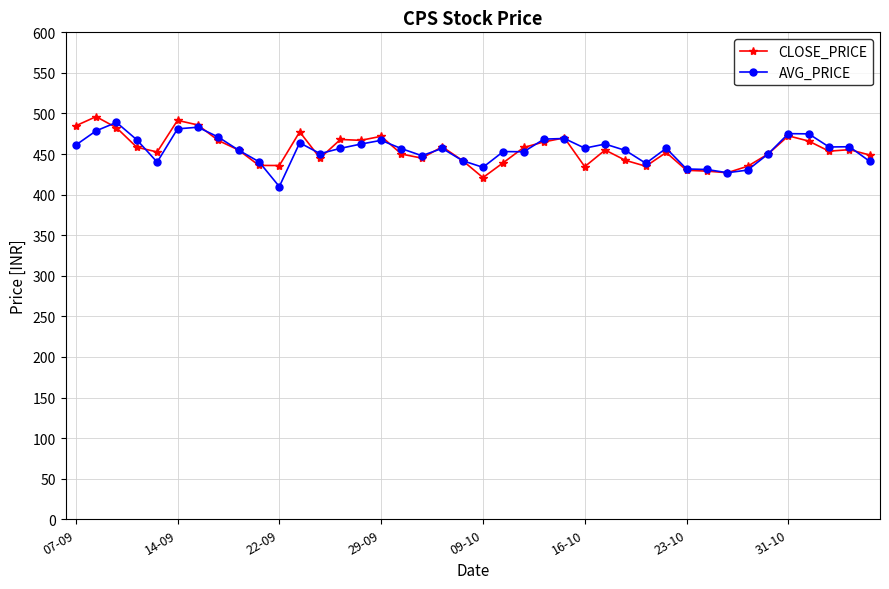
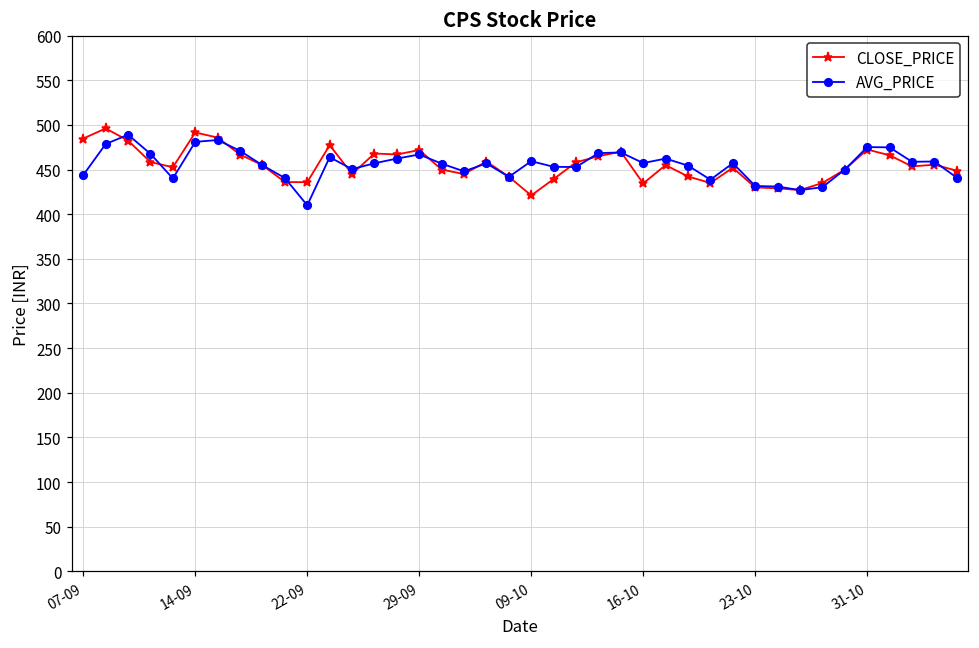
AVG_PRICE, 07-09: 460 -> 440
AVG_PRICE, 09-10: 430 -> 460
